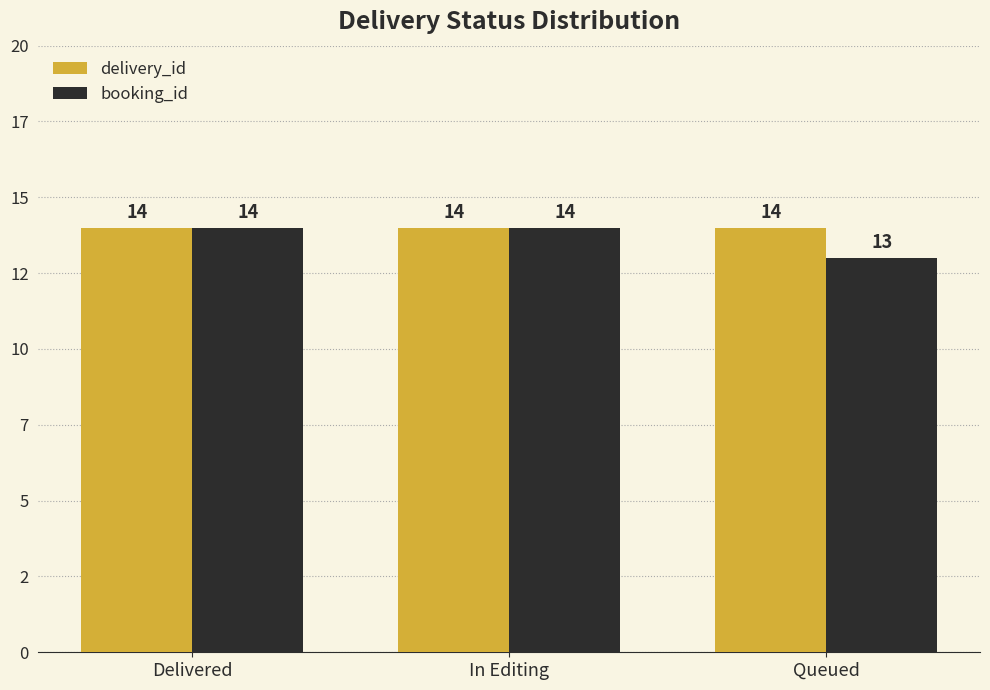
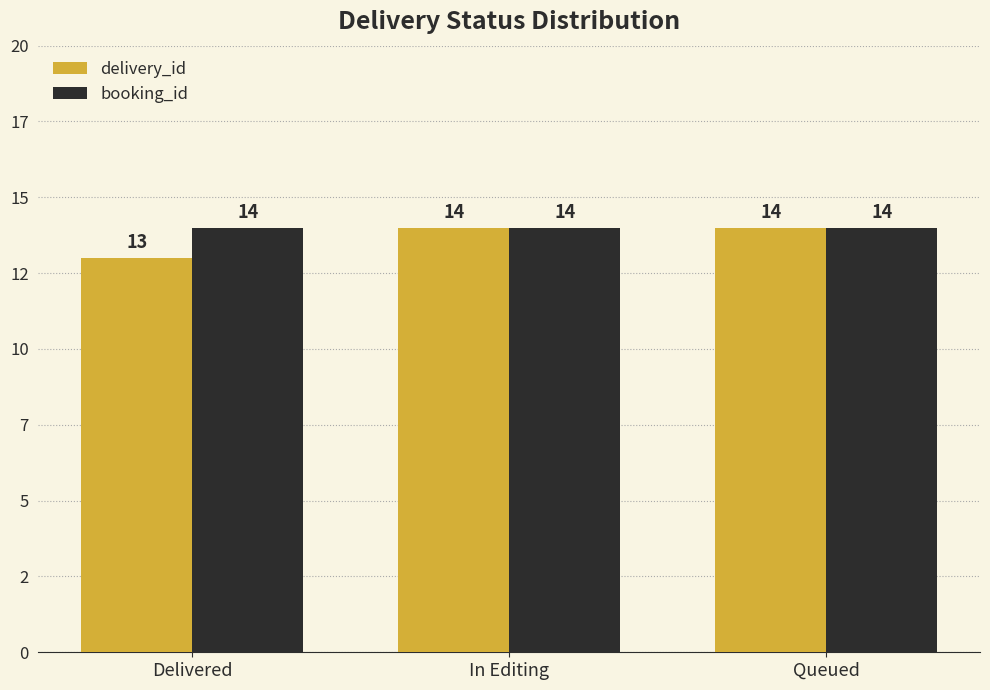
delivery_id, Delivered: 14 -> 13
booking_id, Queued: 13 -> 14
